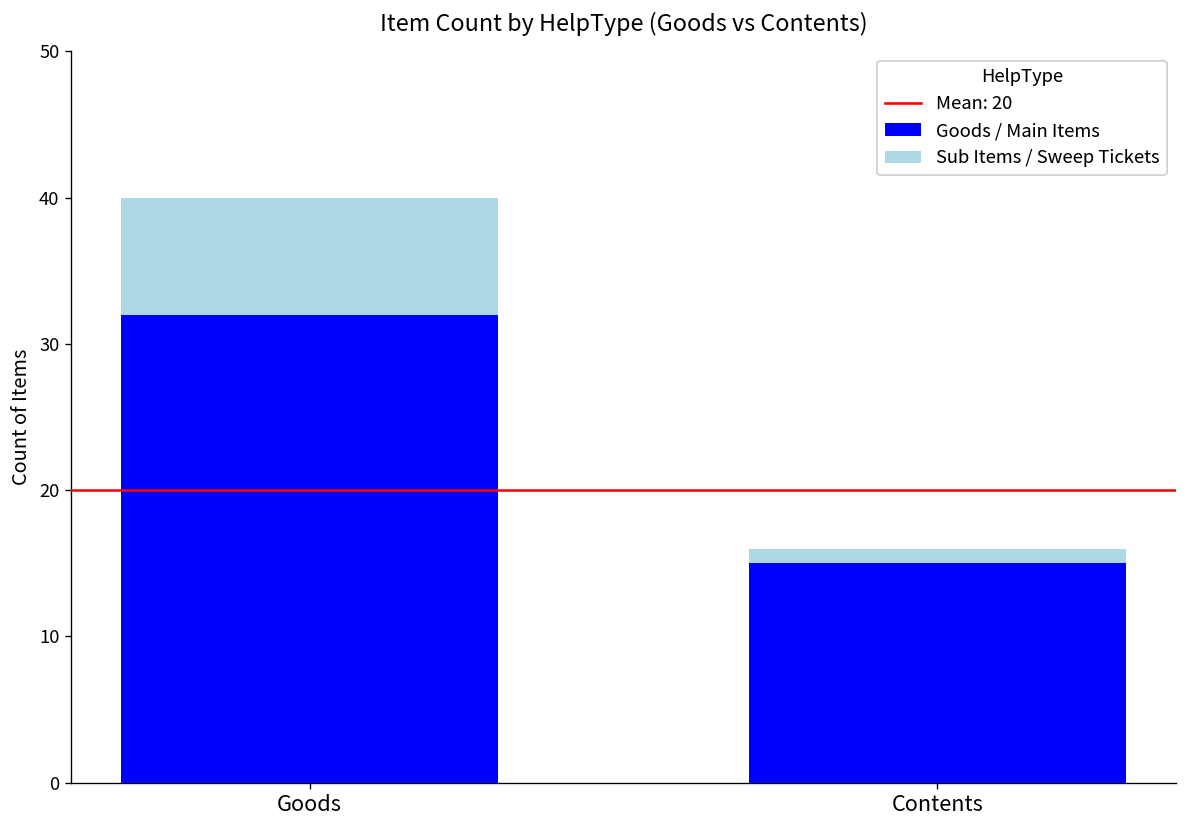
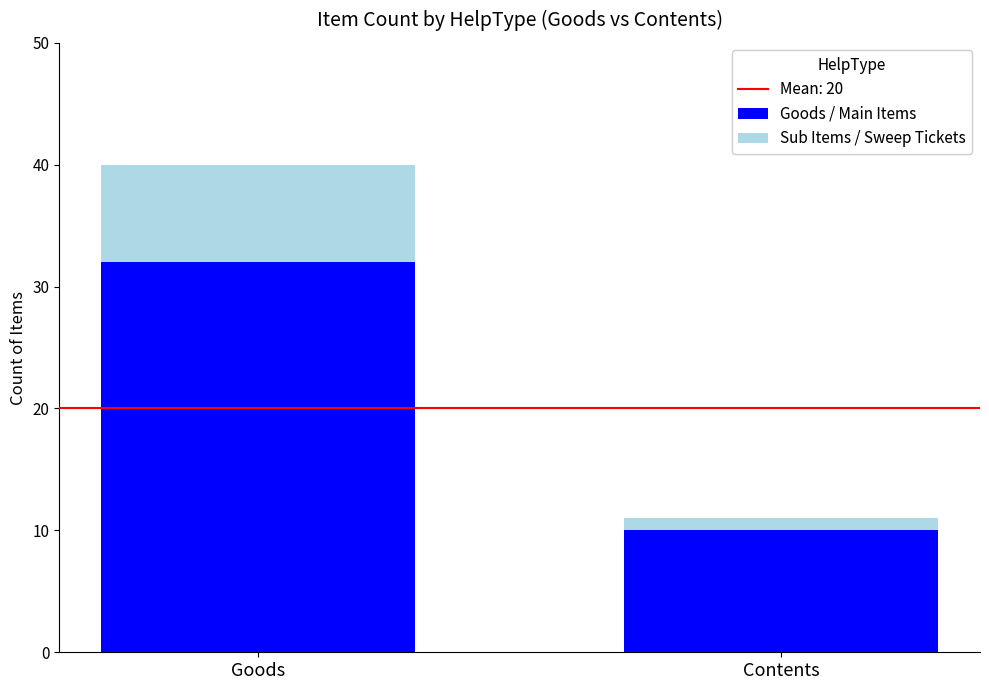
Goods / Main Items, Contents: 15 -> 10
